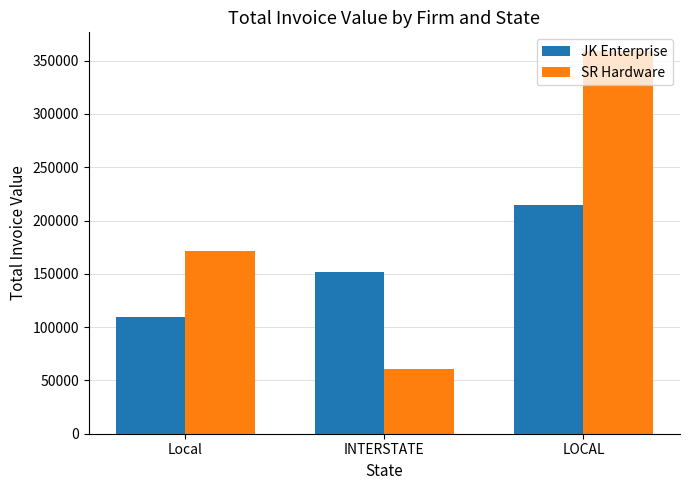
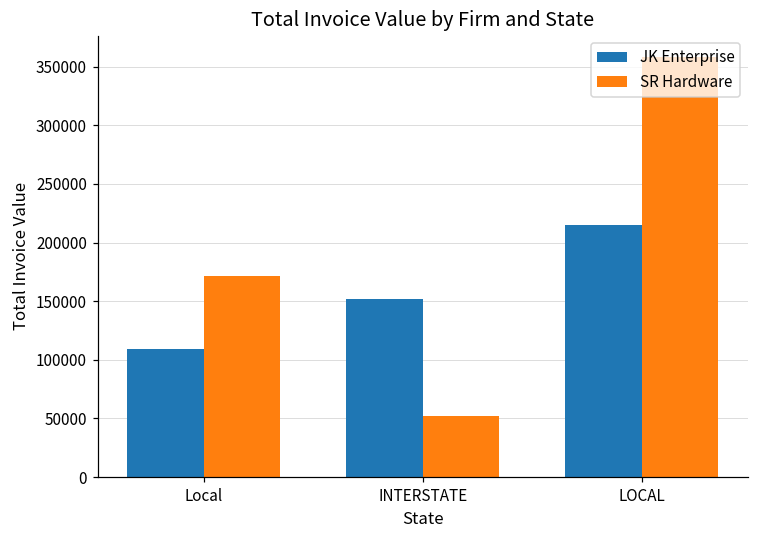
SR Hardware, INTERSTATE: 61000 -> 52000
